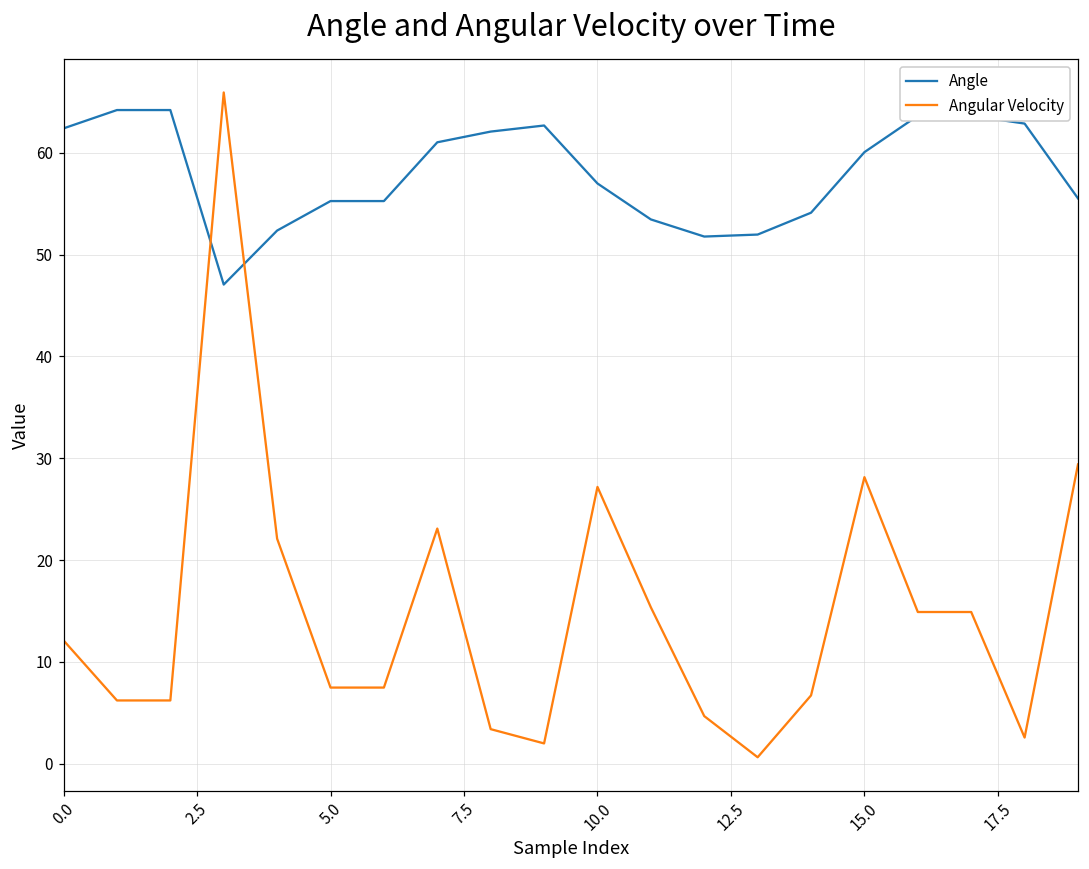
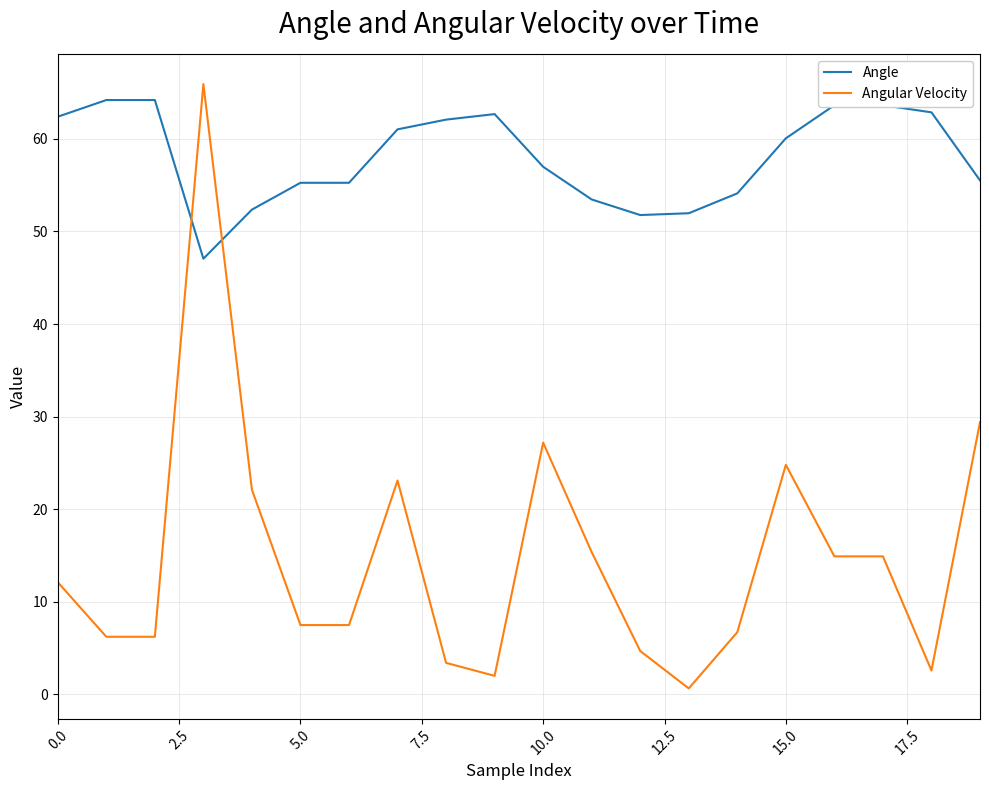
Angular Velocity, 15.0: 28 -> 25
